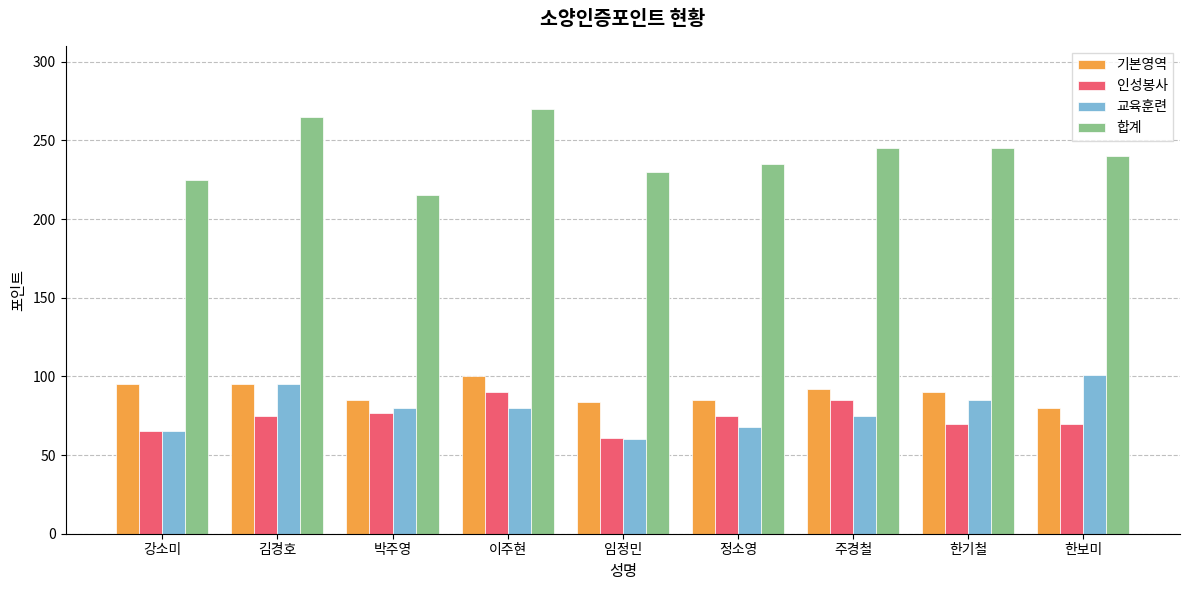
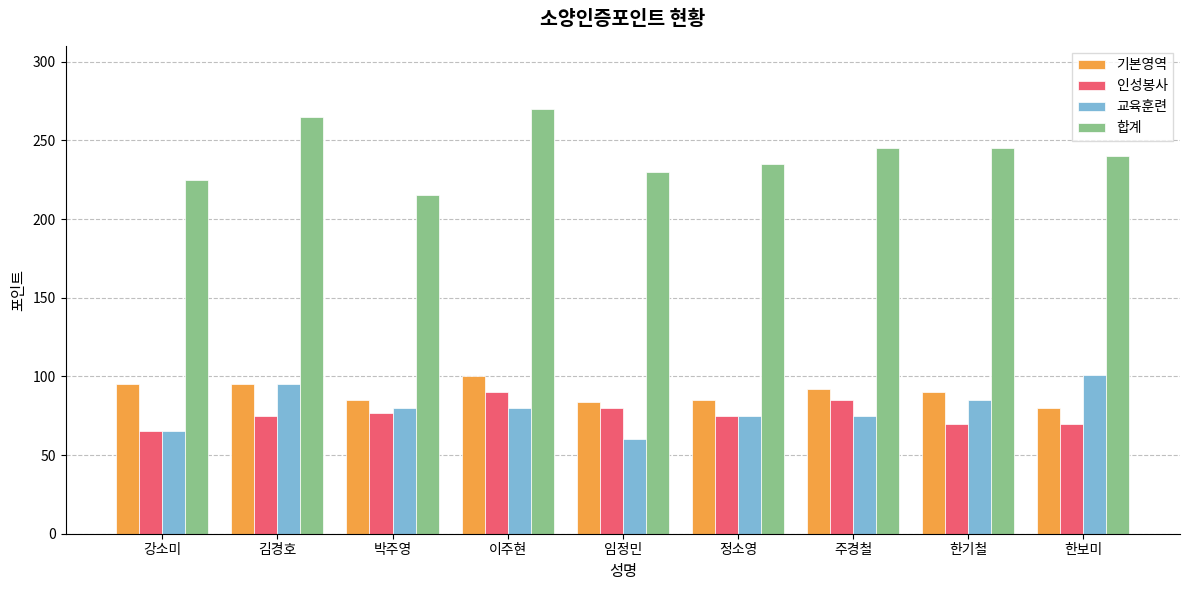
인성봉사, 임정민: 61 -> 80
교육훈련, 정소영: 68 -> 75
